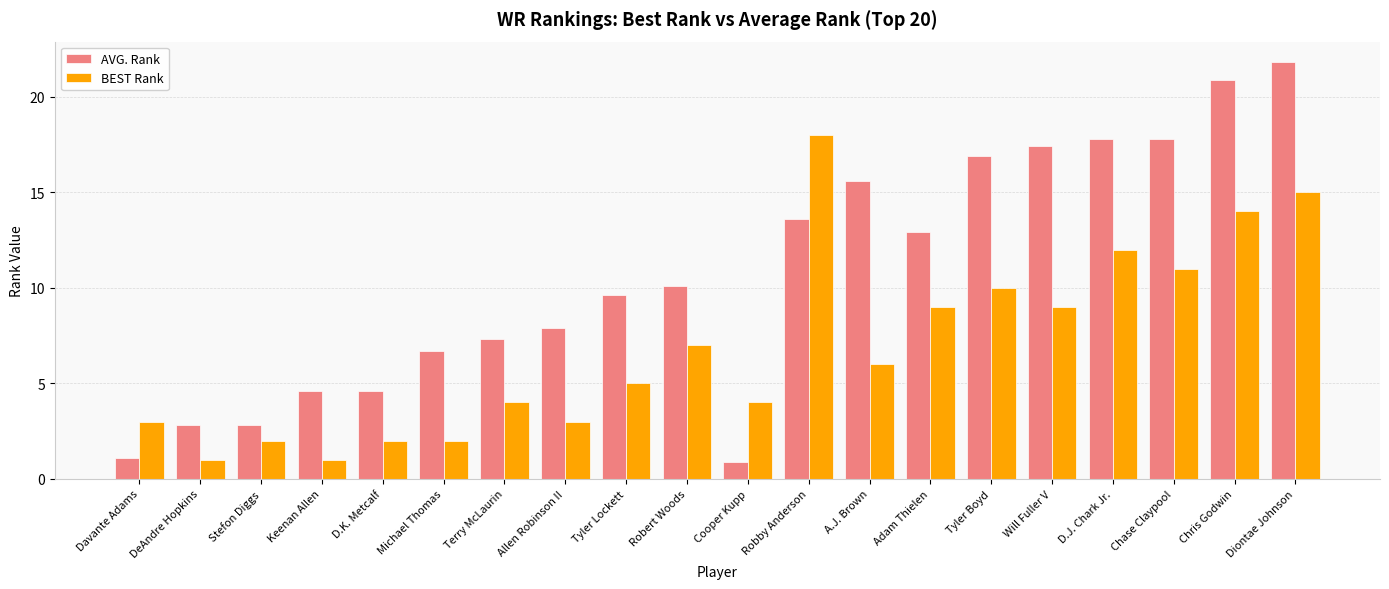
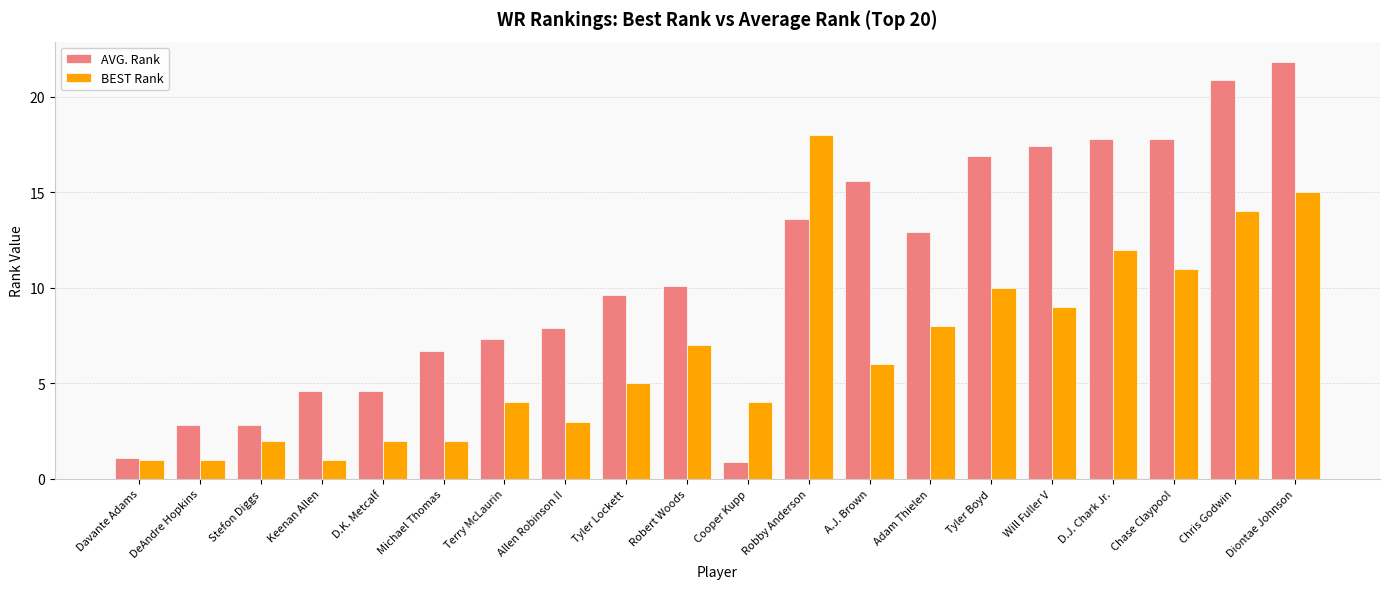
BEST Rank, Davante Adams: 3 -> 1
BEST Rank, Adam Thielen: 9 -> 8
